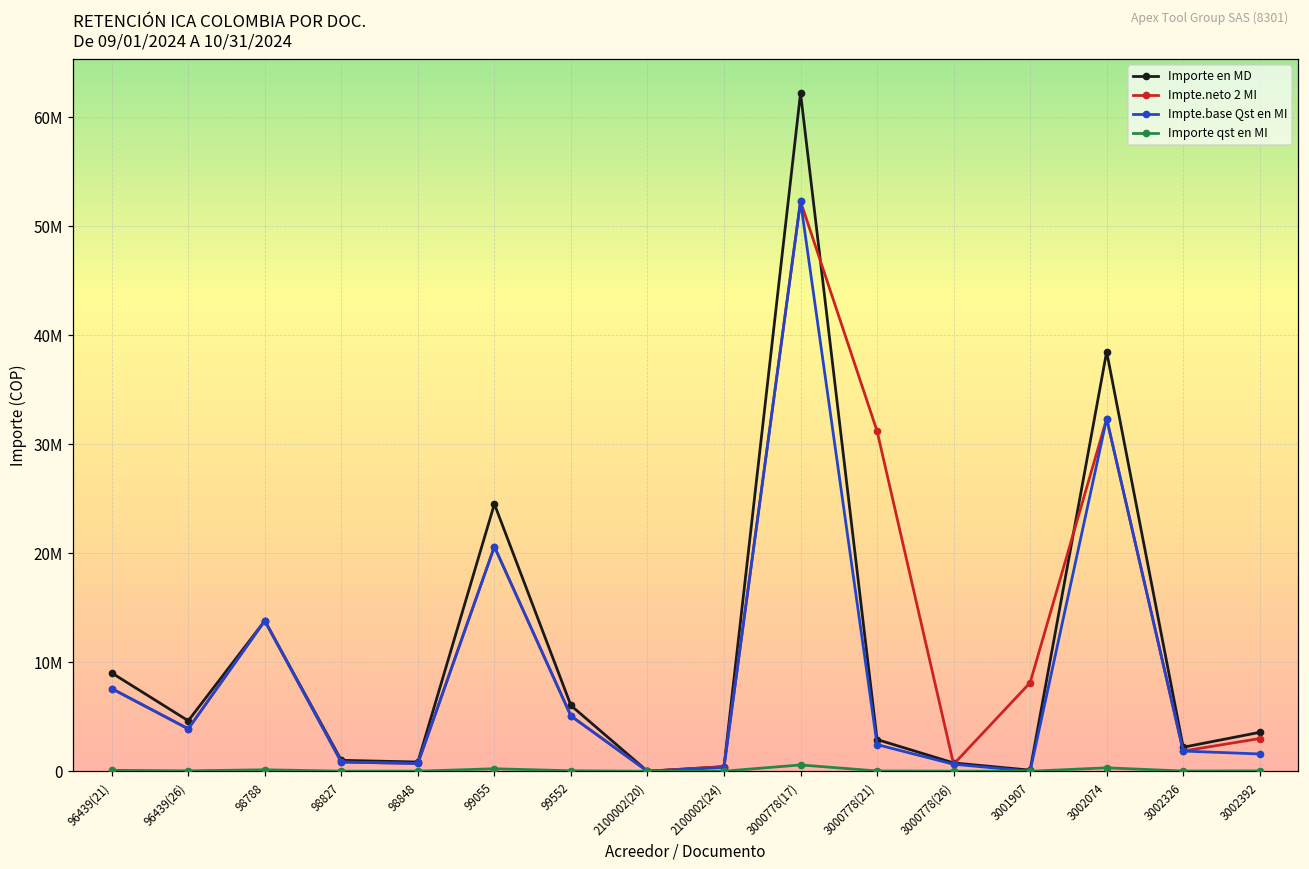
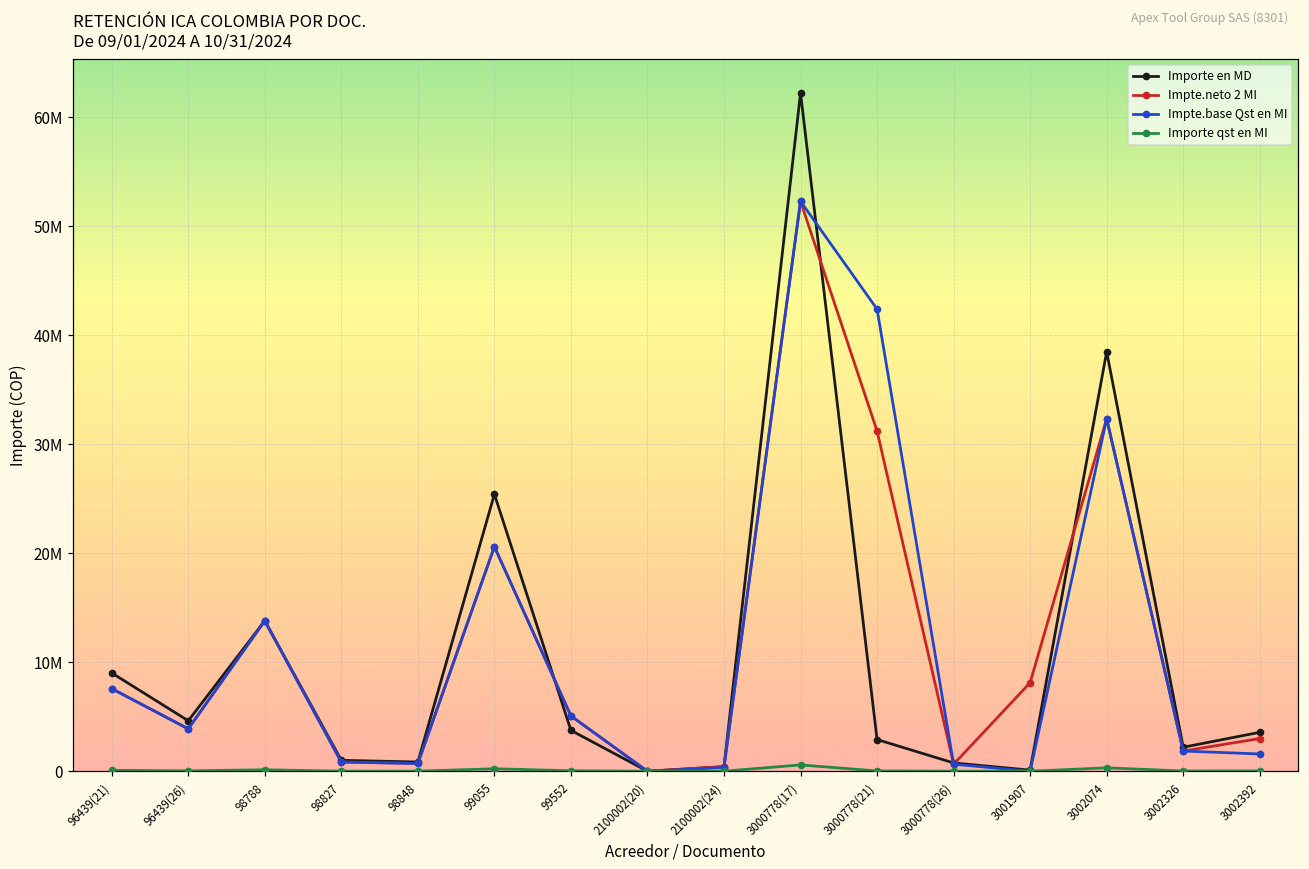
Importe en MD, 99055: 24500000 -> 25400000
Importe en MD, 99552: 6000000 -> 4000000
Impte.base Qst en MI, 3000778(21): 2000000 -> 42000000
